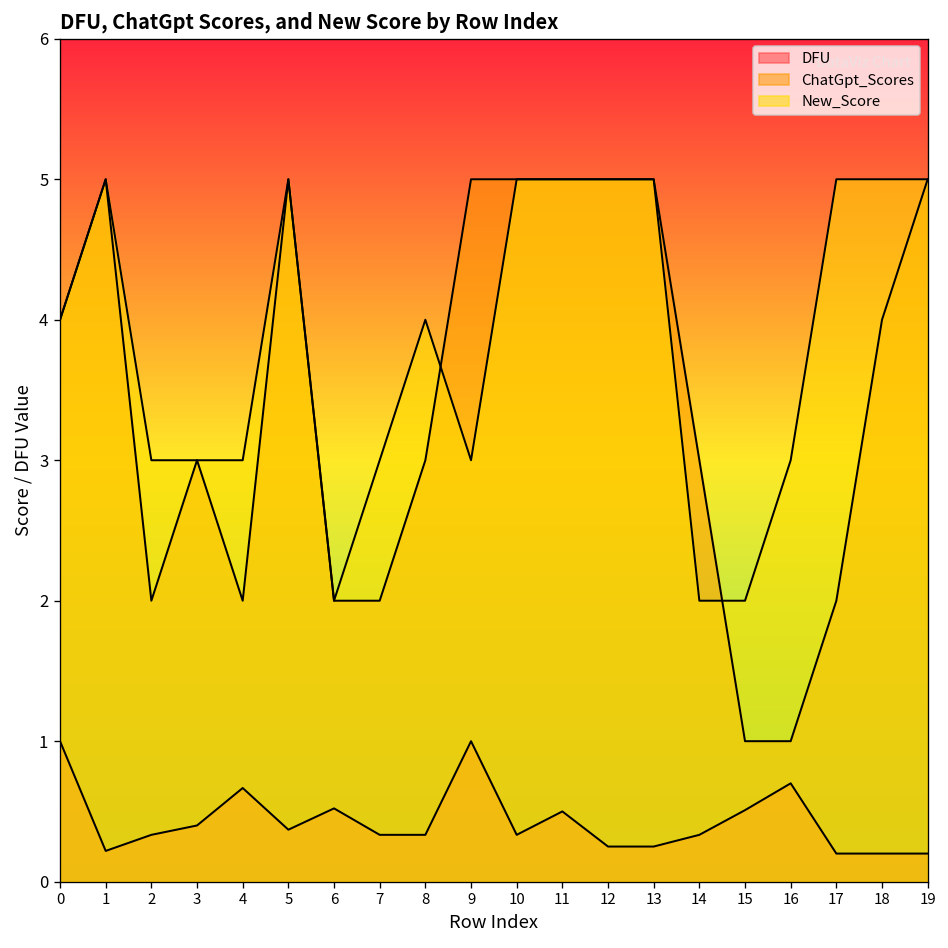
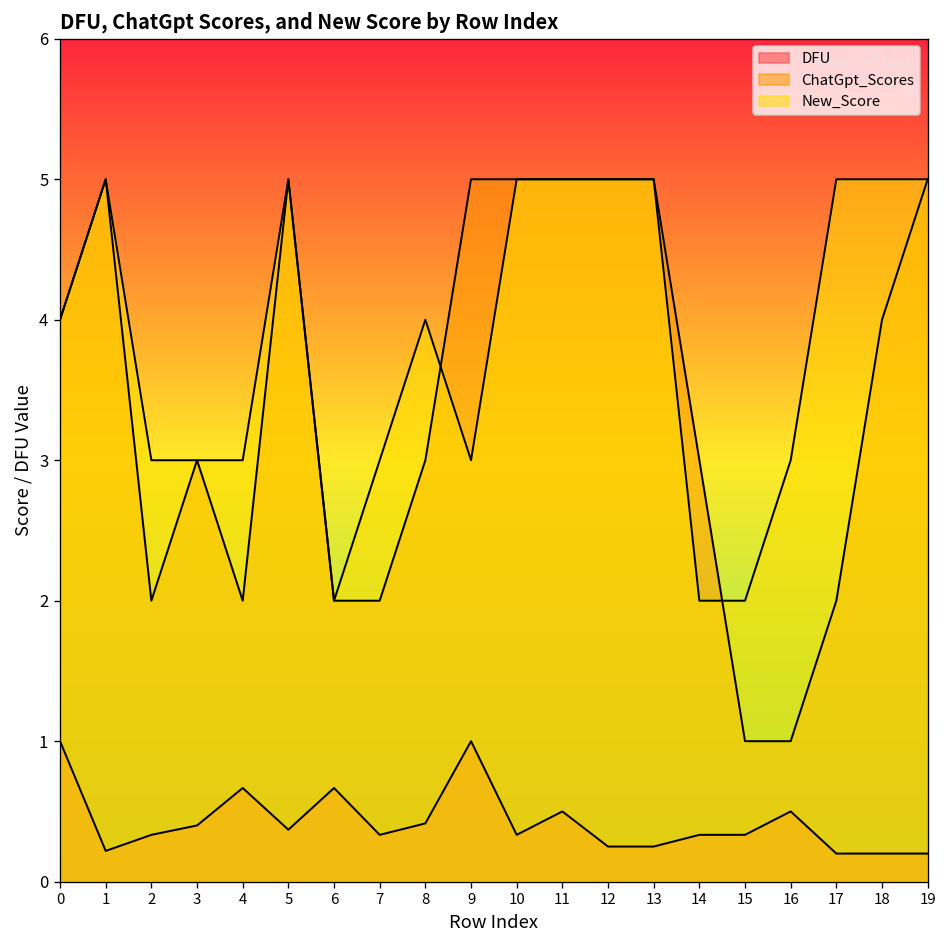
DFU, 6: 0.52 -> 0.67
DFU, 8: 0.33 -> 0.41
DFU, 15: 0.51 -> 0.33
DFU, 16: 0.7 -> 0.5
